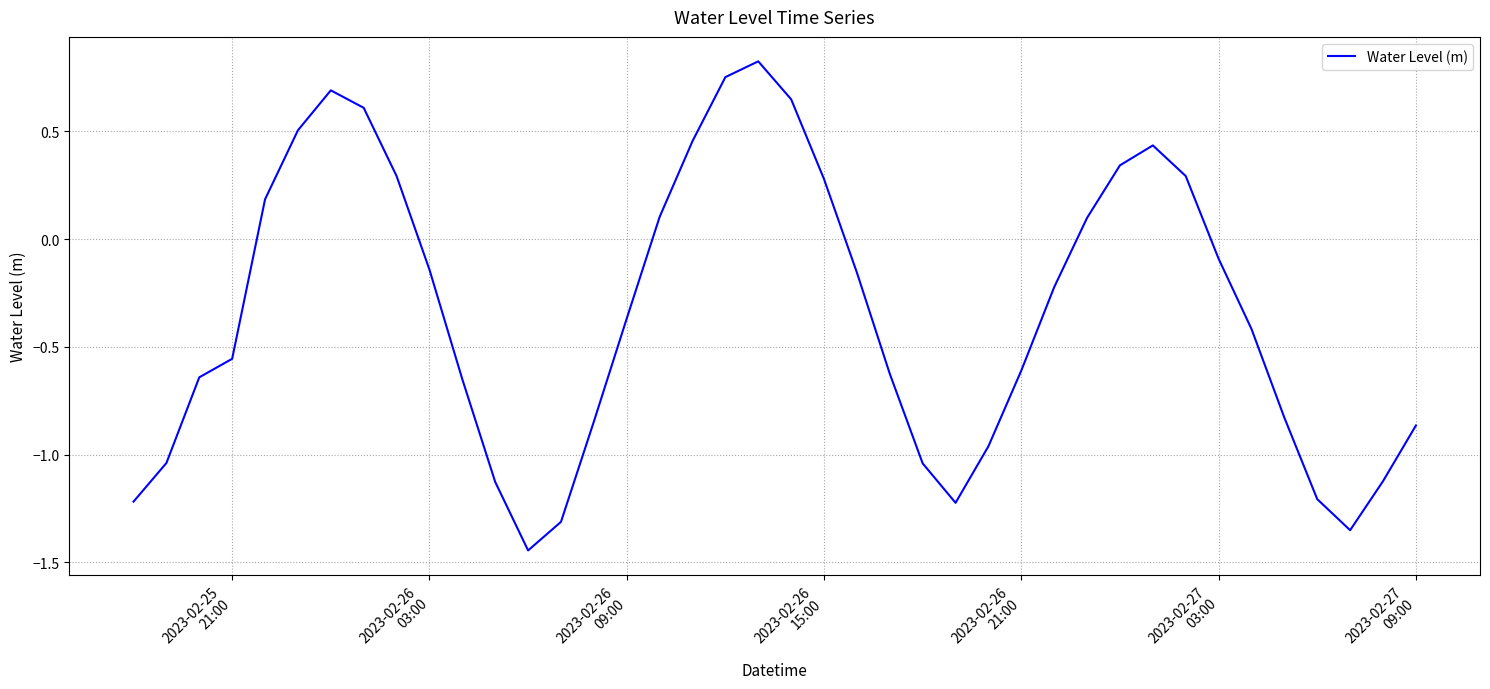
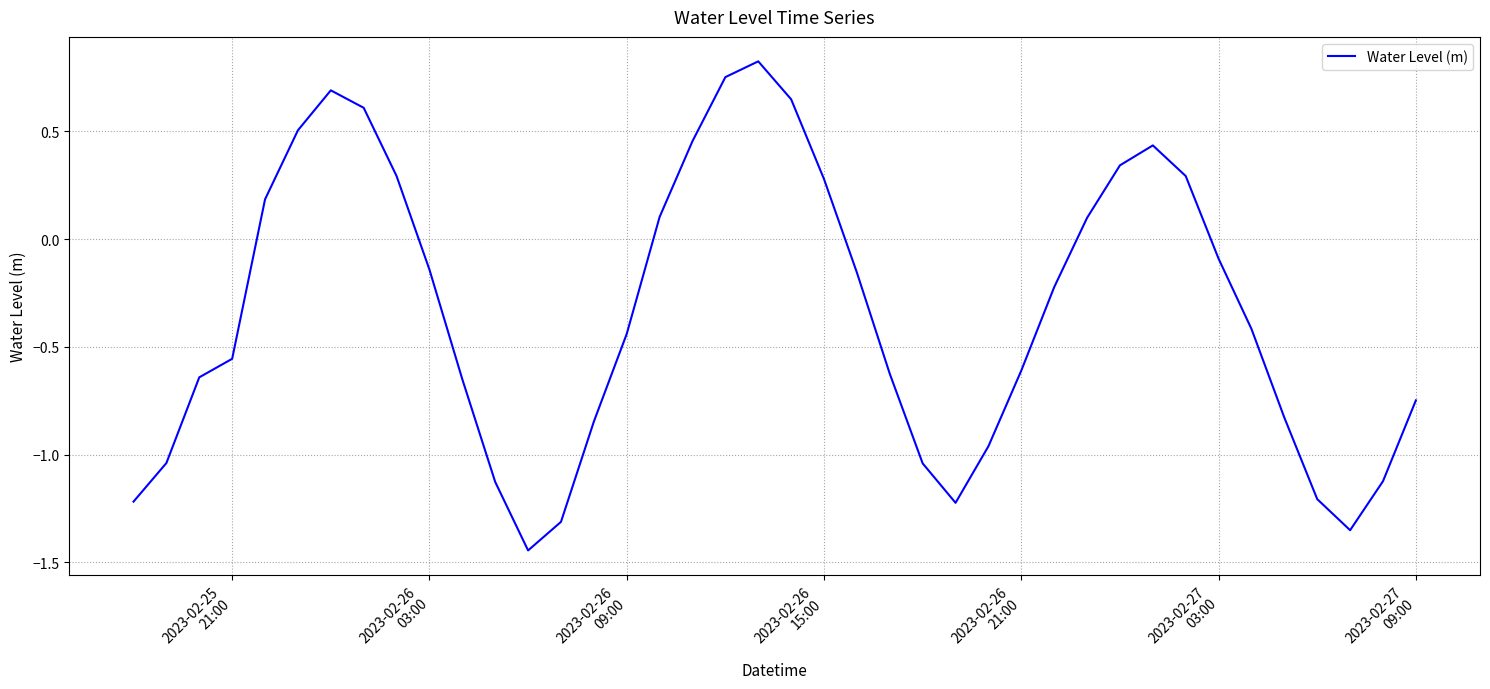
2023-02-26 09:00: -0.37 -> -0.44
2023-02-27 09:00: -0.87 -> -0.75
